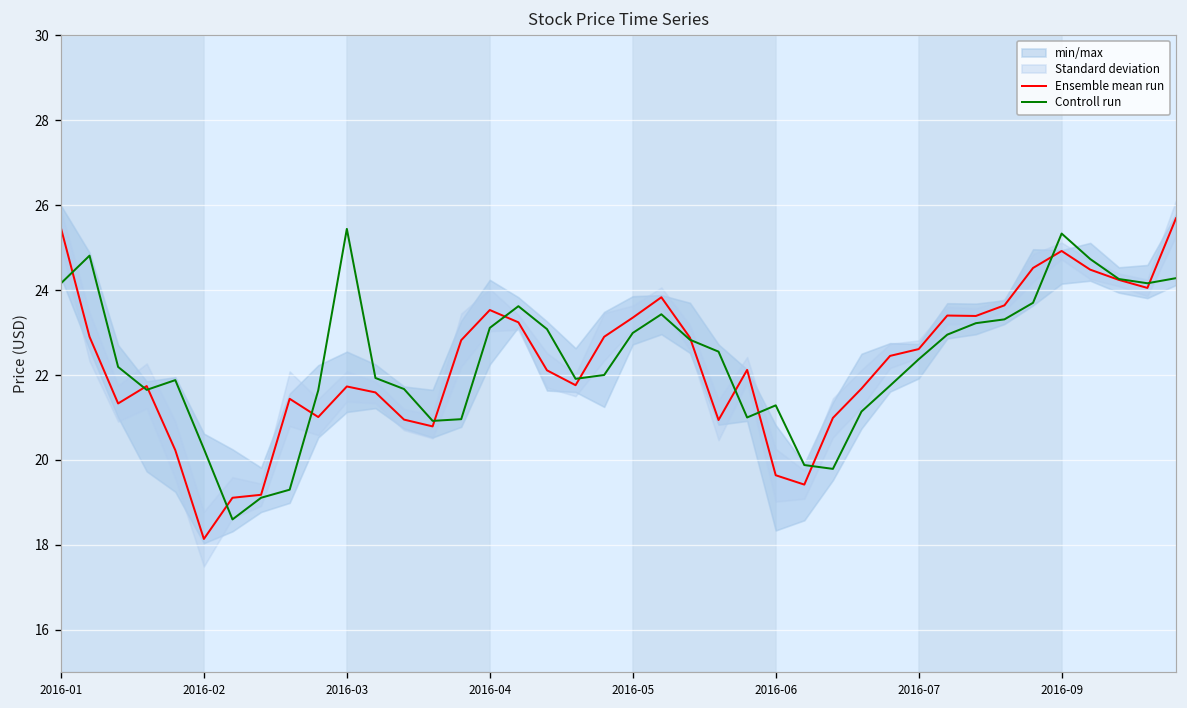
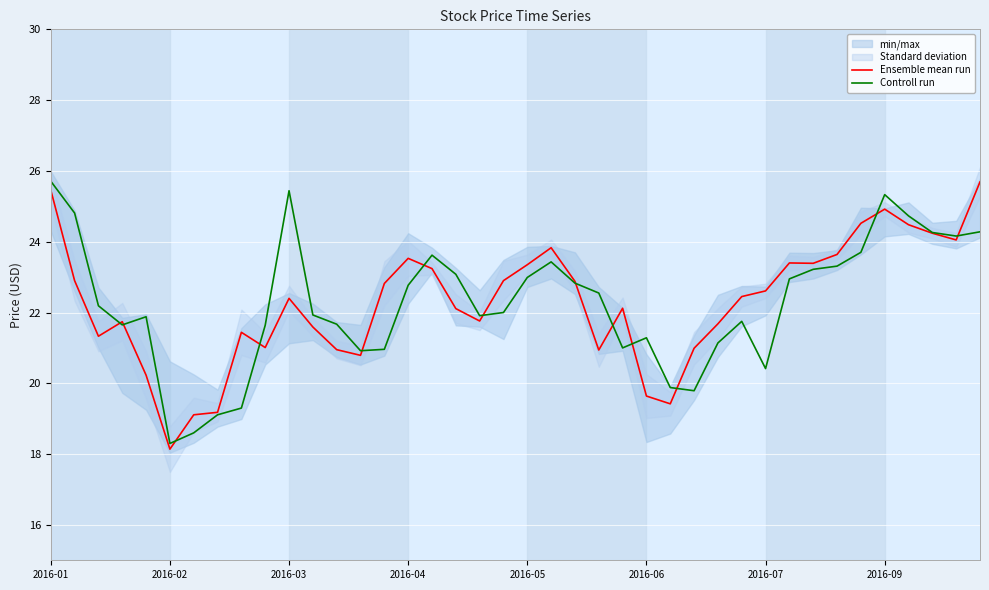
Controll run, 2016-01: 24.2 -> 25.7
Controll run, 2016-02: 20.3 -> 18.3
Ensemble mean run, 2016-03: 21.7 -> 22.4
Controll run, 2016-04: 23.1 -> 22.8
Controll run, 2016-07: 22.4 -> 20.4
